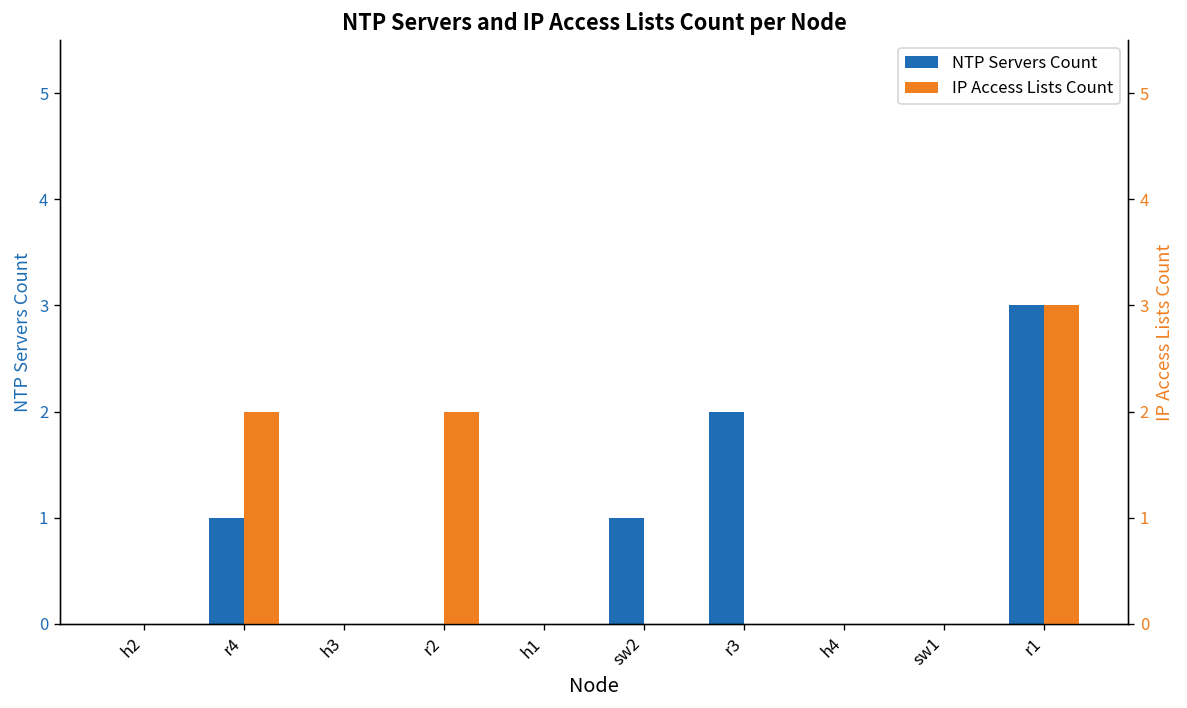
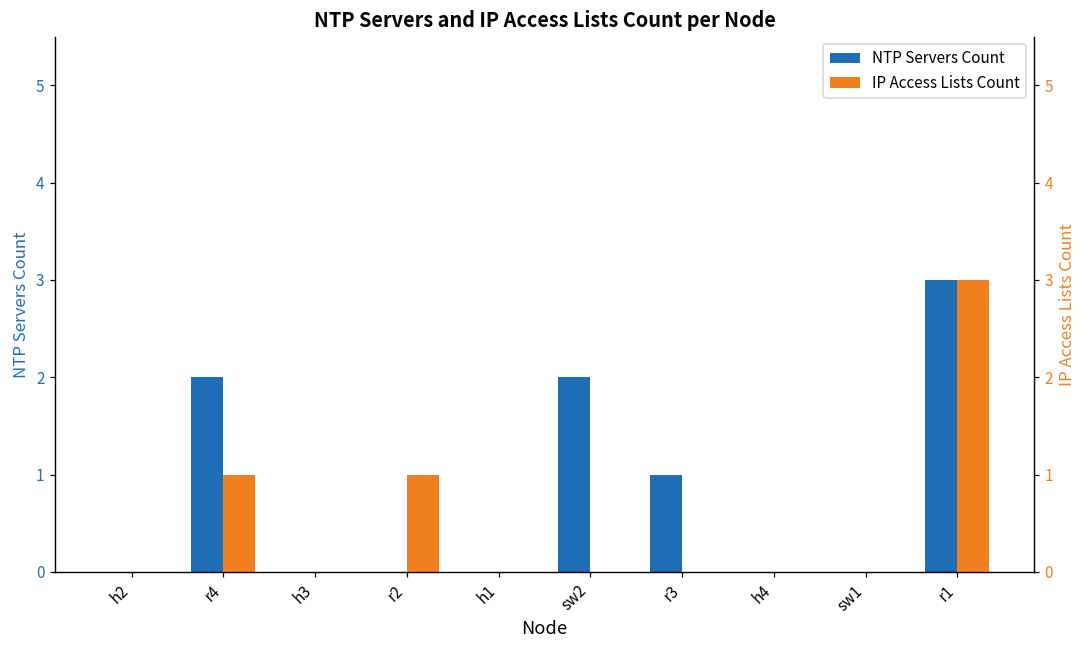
NTP Servers Count, r4: 1 -> 2
NTP Servers Count, sw2: 1 -> 2
NTP Servers Count, r3: 2 -> 1
IP Access Lists Count, r4: 2 -> 1
IP Access Lists Count, r2: 2 -> 1
